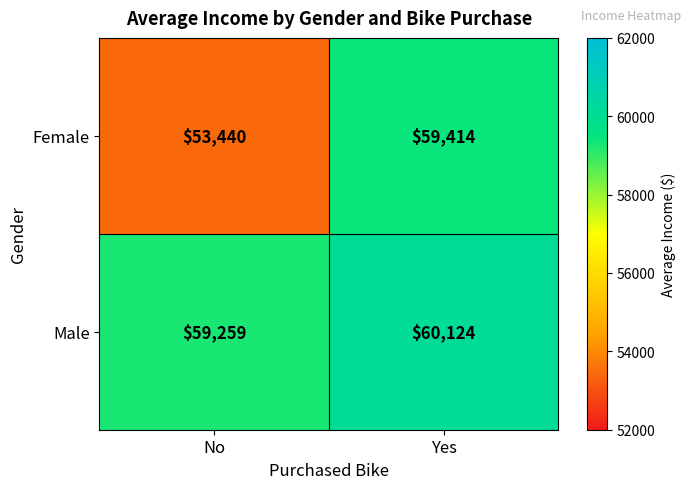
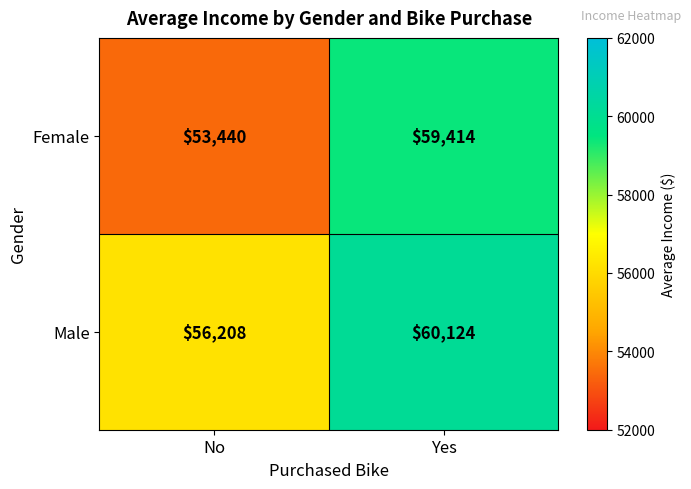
Male, No: $59,259 -> $56,208
